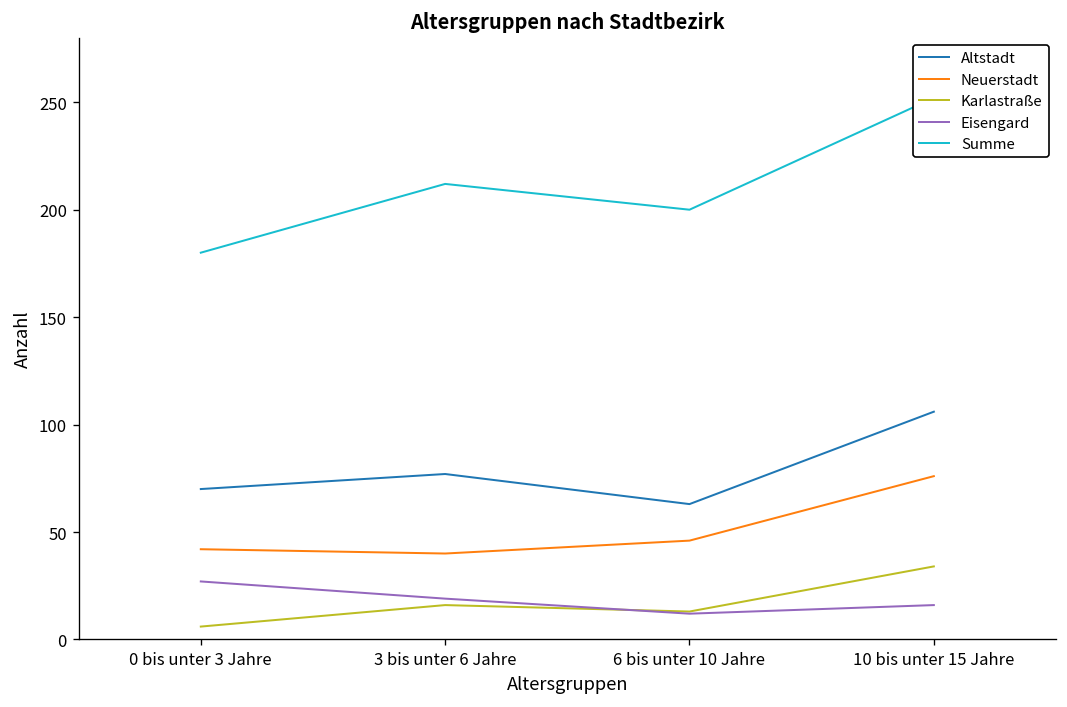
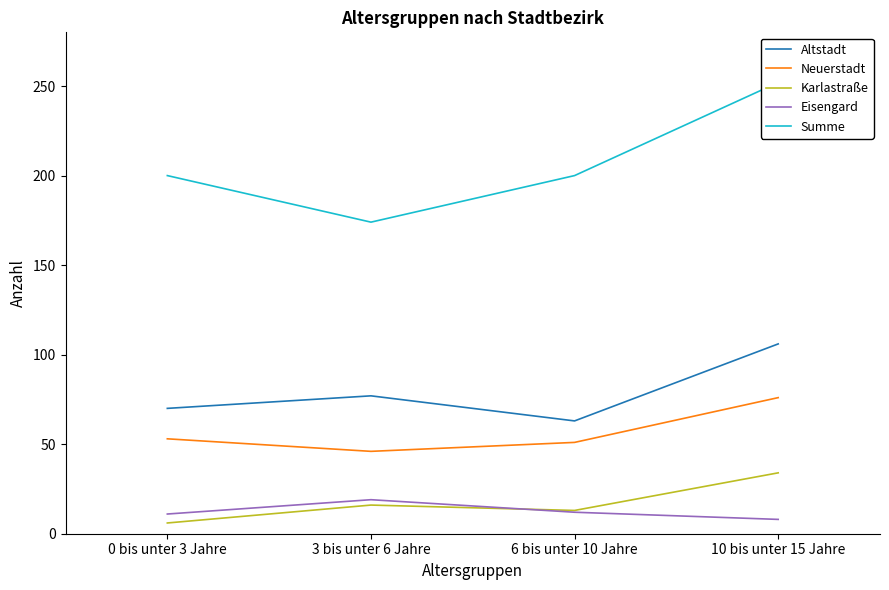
Neuerstadt, 0 bis unter 3 Jahre: 42 -> 53
Eisengard, 0 bis unter 3 Jahre: 27 -> 11
Summe, 0 bis unter 3 Jahre: 180 -> 200
Neuerstadt, 3 bis unter 6 Jahre: 40 -> 46
Summe, 3 bis unter 6 Jahre: 212 -> 174
Neuerstadt, 6 bis unter 10 Jahre: 46 -> 51
Eisengard, 10 bis unter 15 Jahre: 16 -> 8
